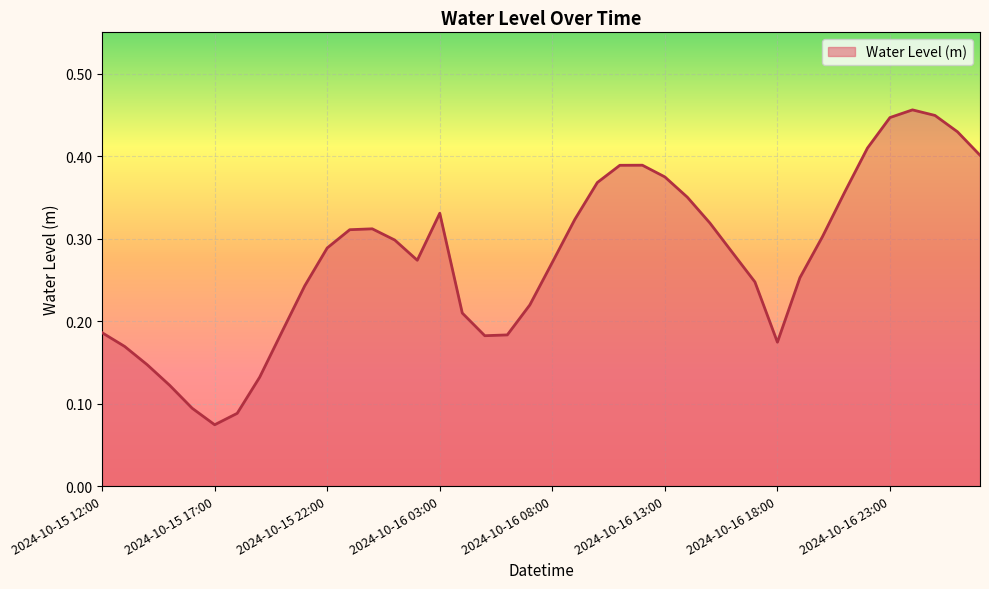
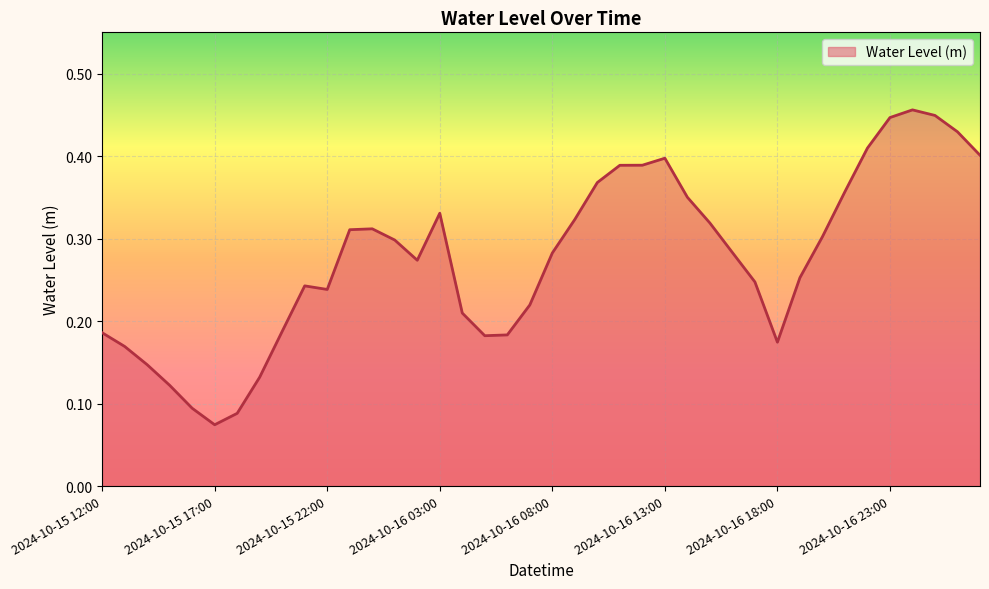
2024-10-15 22:00: 0.29 -> 0.24
2024-10-16 08:00: 0.27 -> 0.28
2024-10-16 13:00: 0.37 -> 0.40
